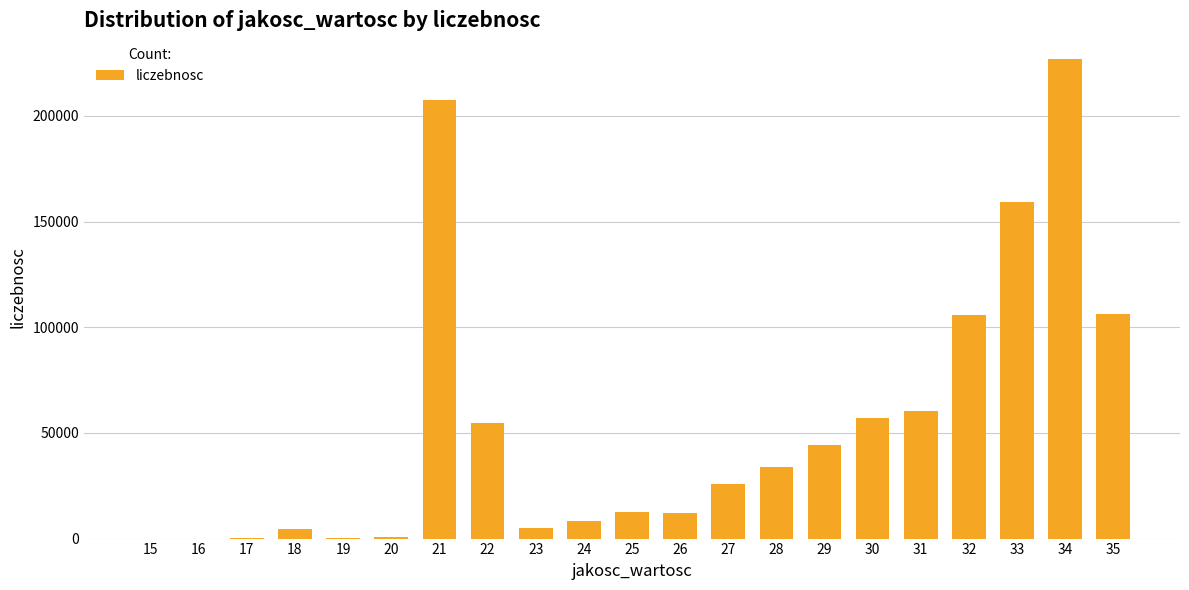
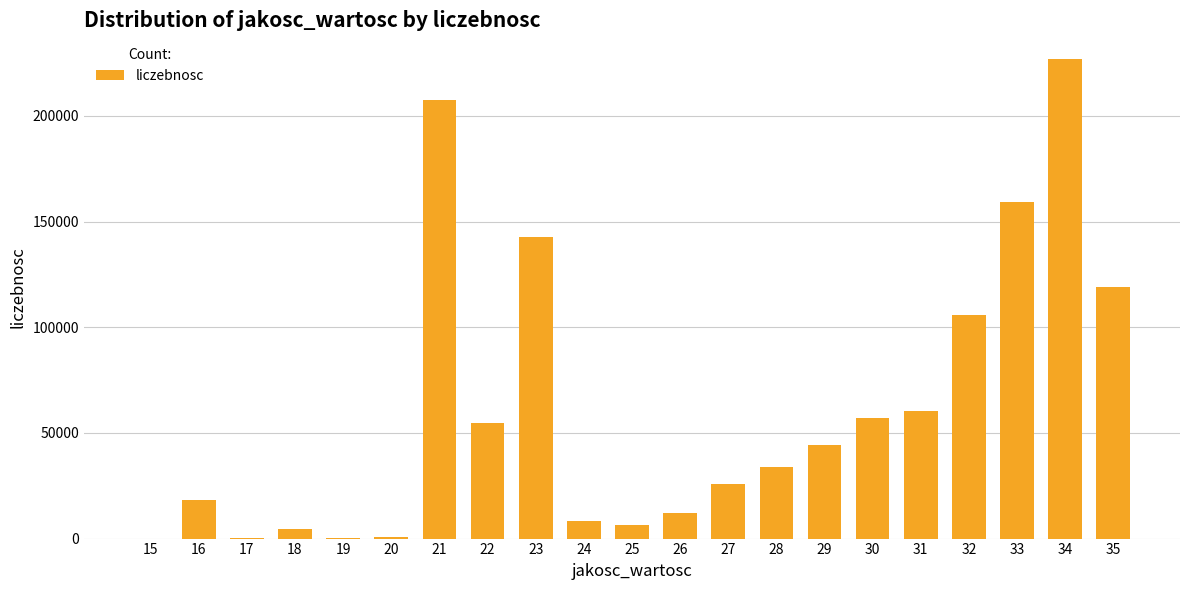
16: 0 -> 18000
23: 5000 -> 142000
25: 13000 -> 6000
35: 106000 -> 119000
